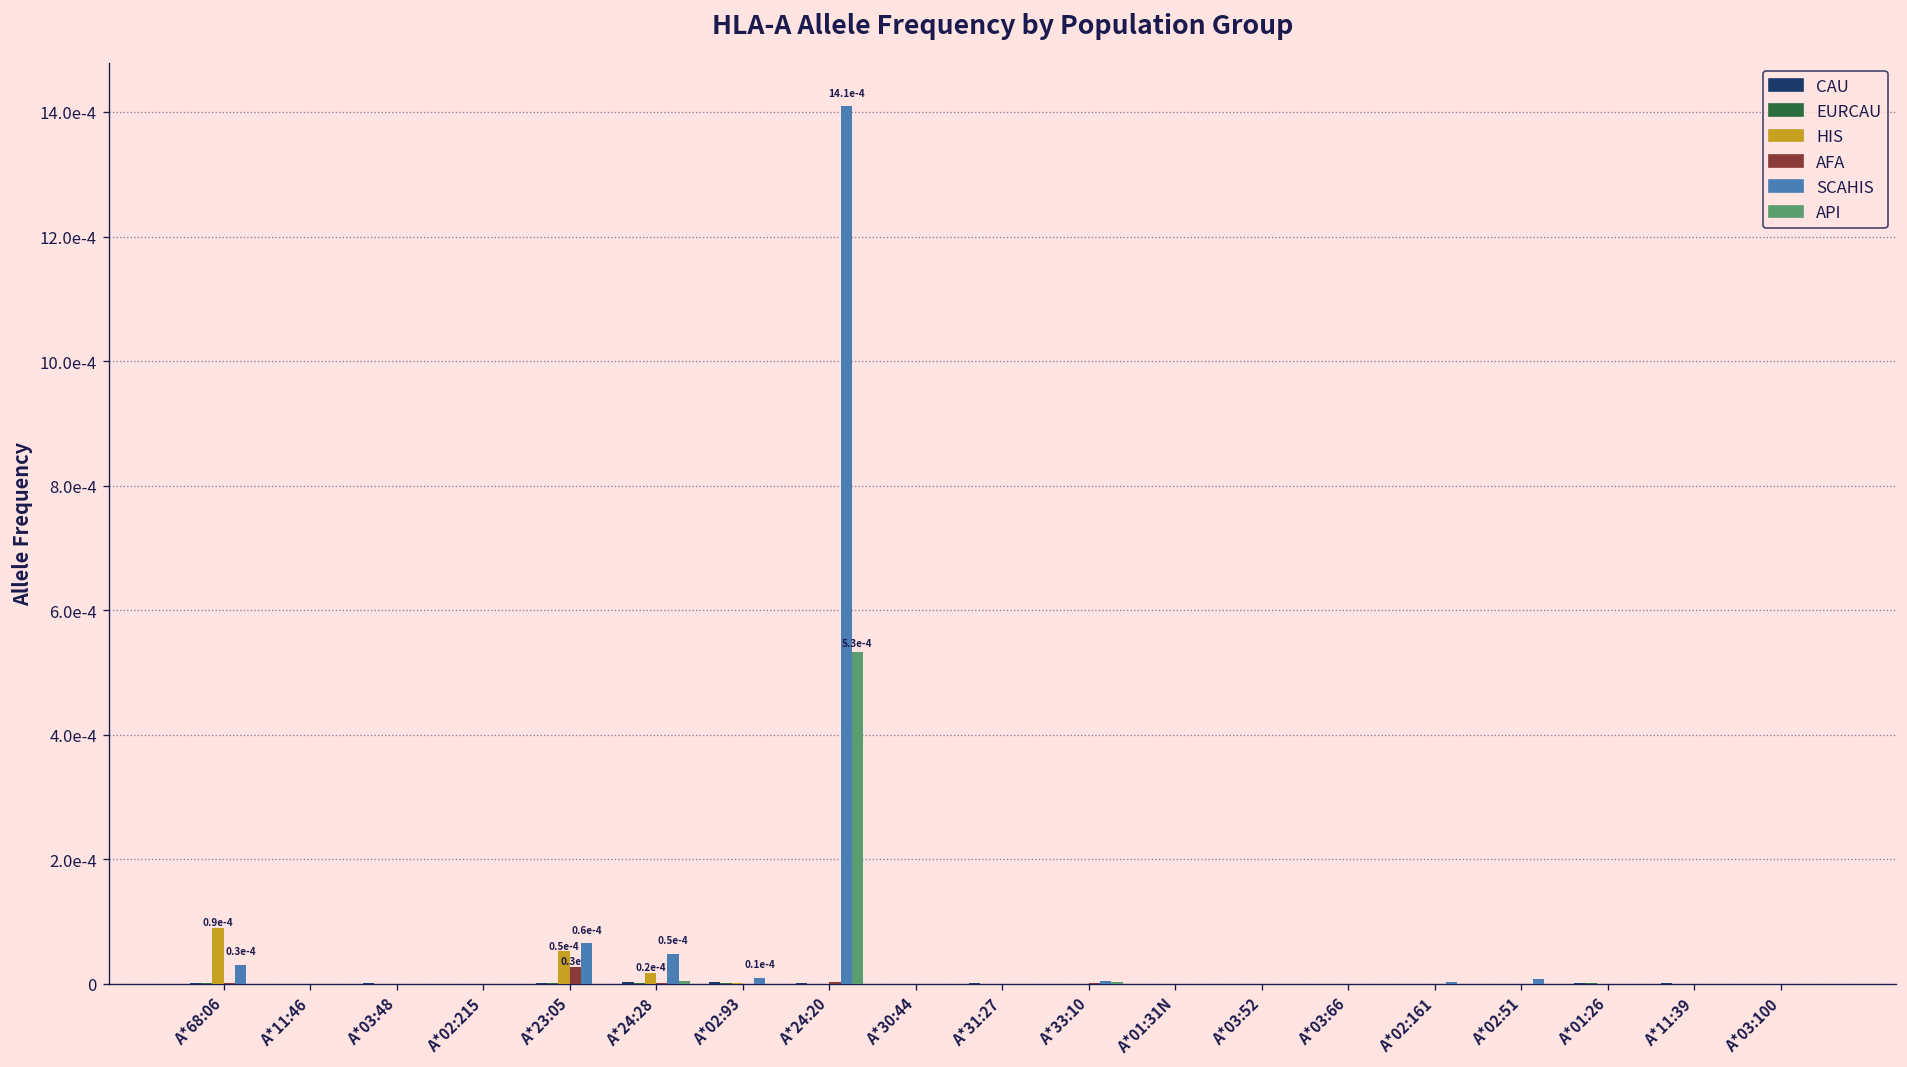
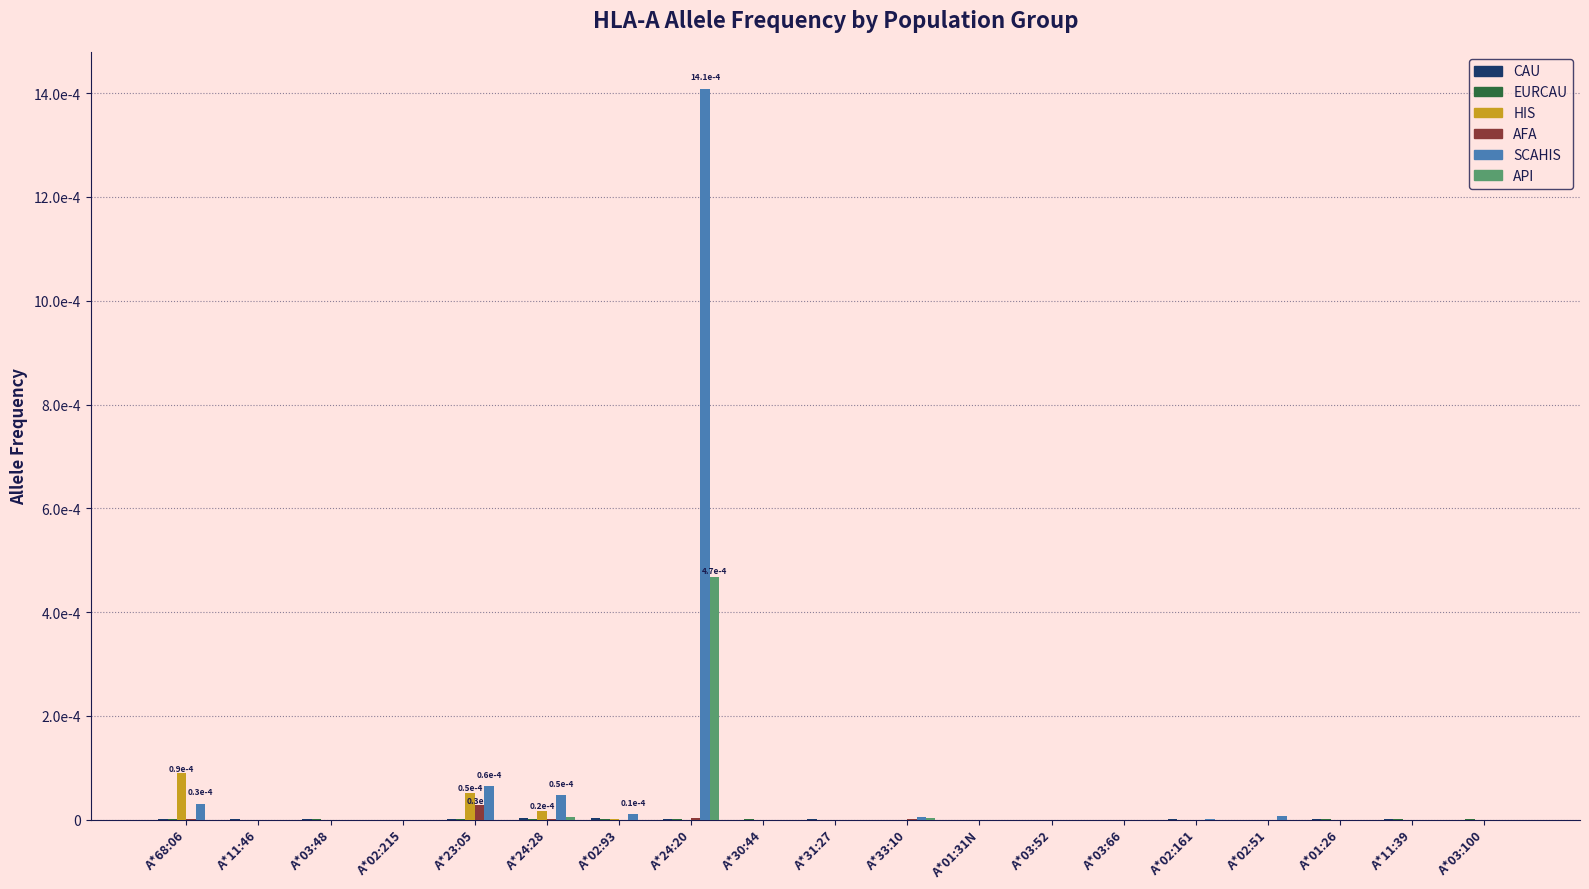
API, A*24:20: 5.3e-4 -> 4.7e-4
